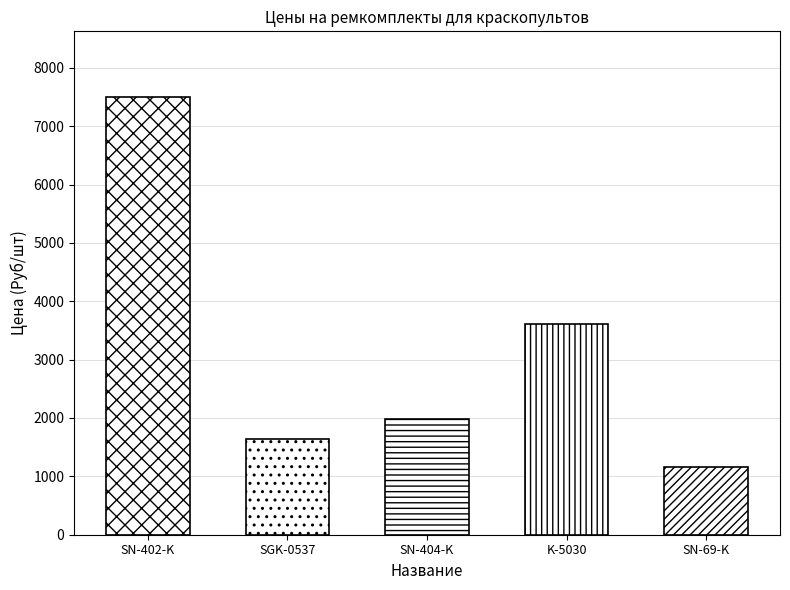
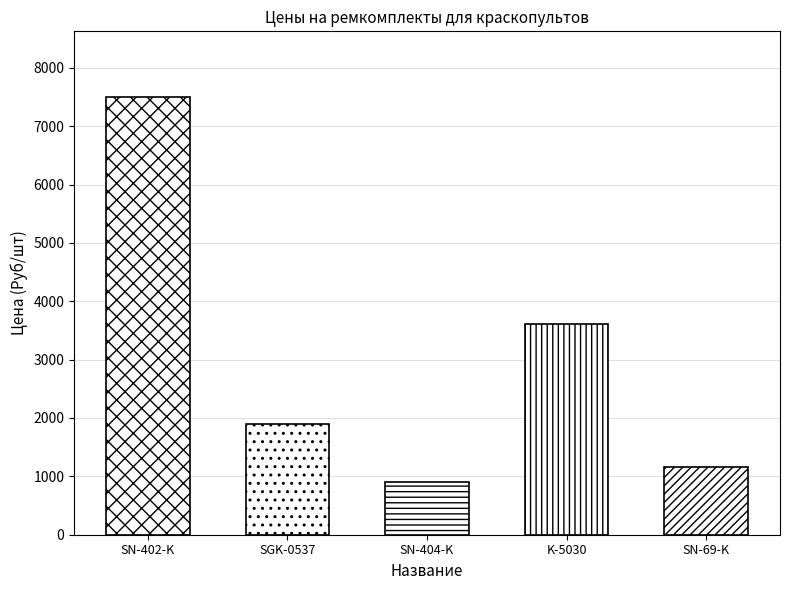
SGK-0537: 1600 -> 1900
SN-404-K: 2000 -> 900
